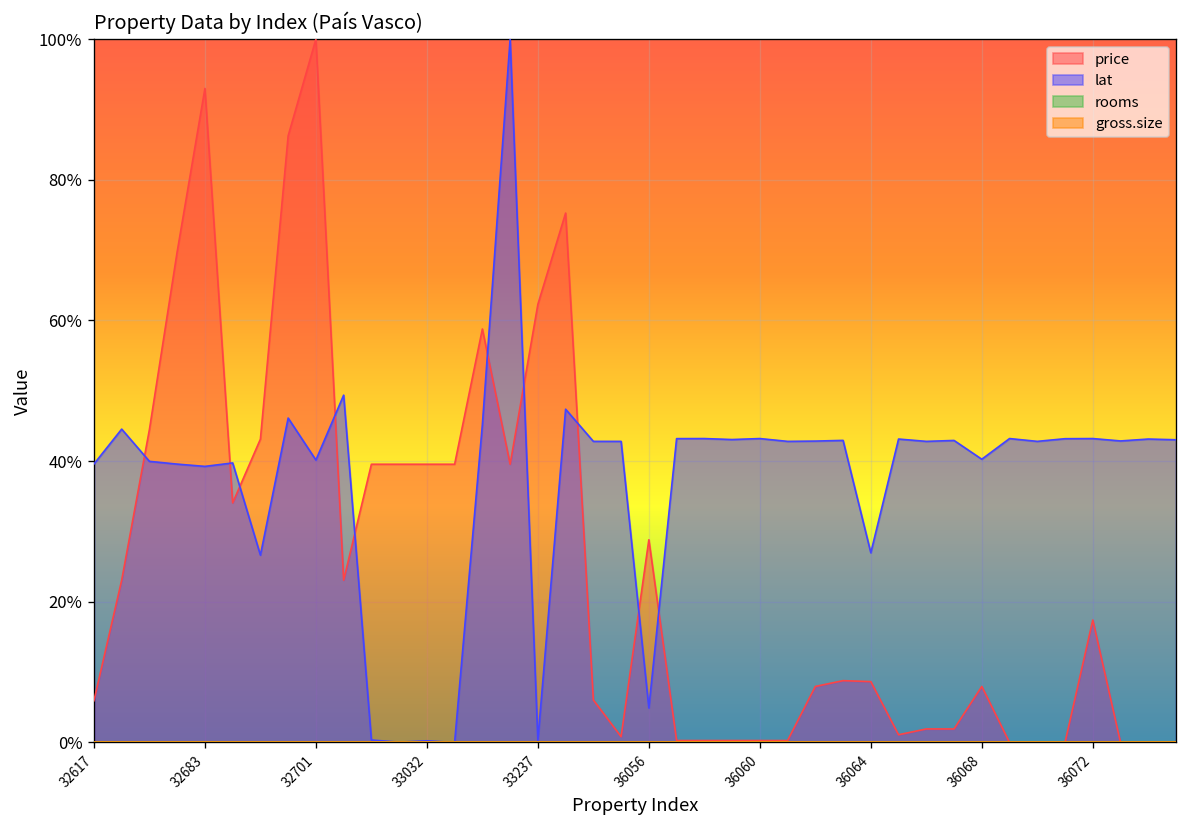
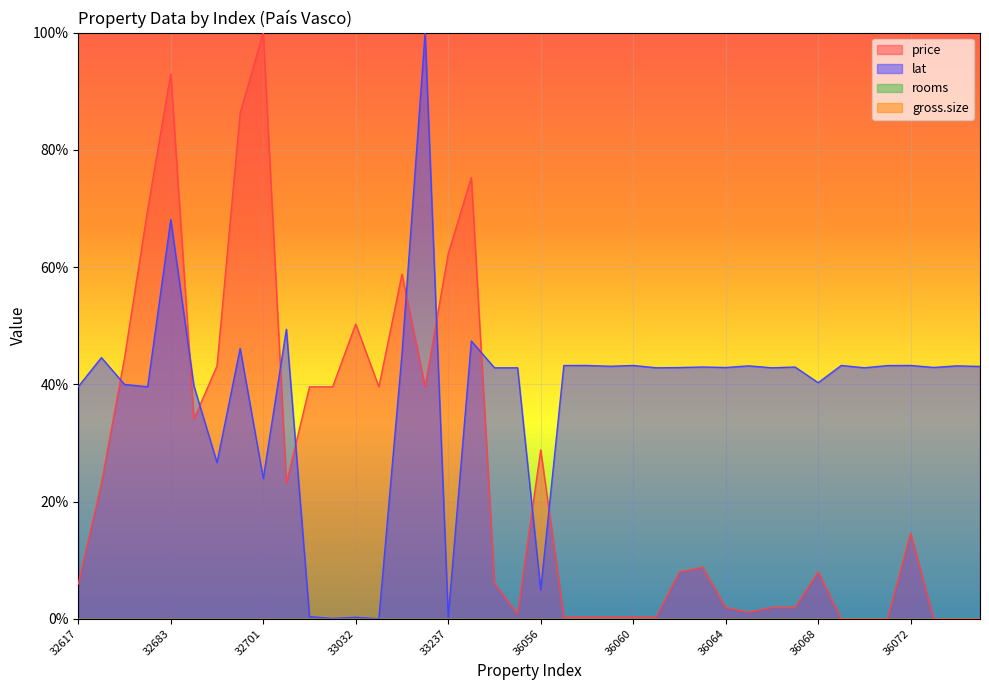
lat, 32683: 39% -> 68%
lat, 32701: 40% -> 24%
price, 33032: 40% -> 50%
price, 36064: 9% -> 2%
lat, 36064: 27% -> 43%
price, 36072: 17% -> 15%
